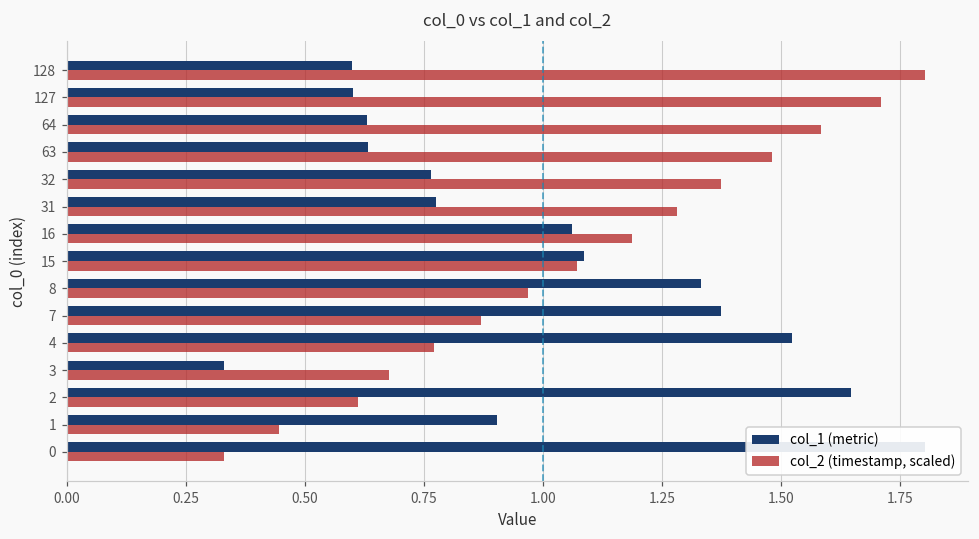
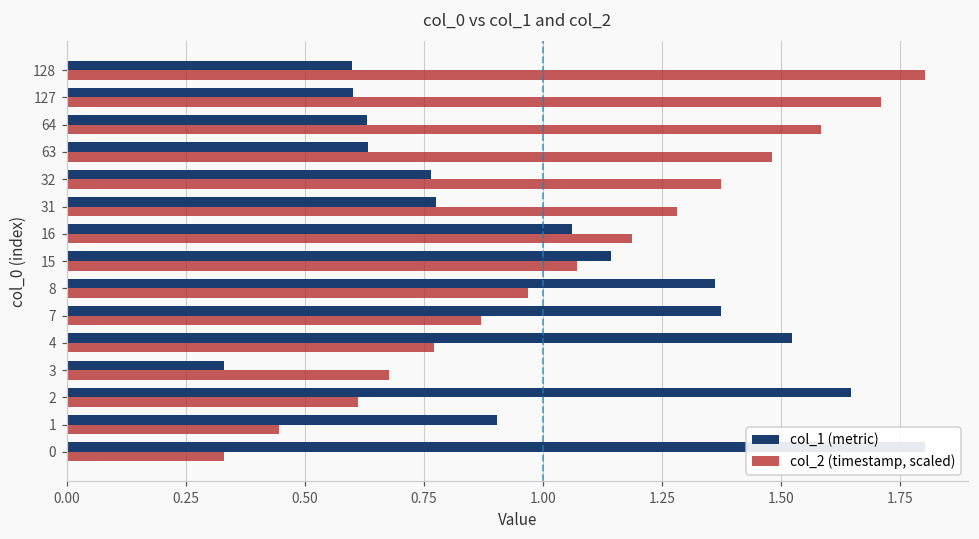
col_1 (metric), 15: 1.09 -> 1.14
col_1 (metric), 8: 1.33 -> 1.36
